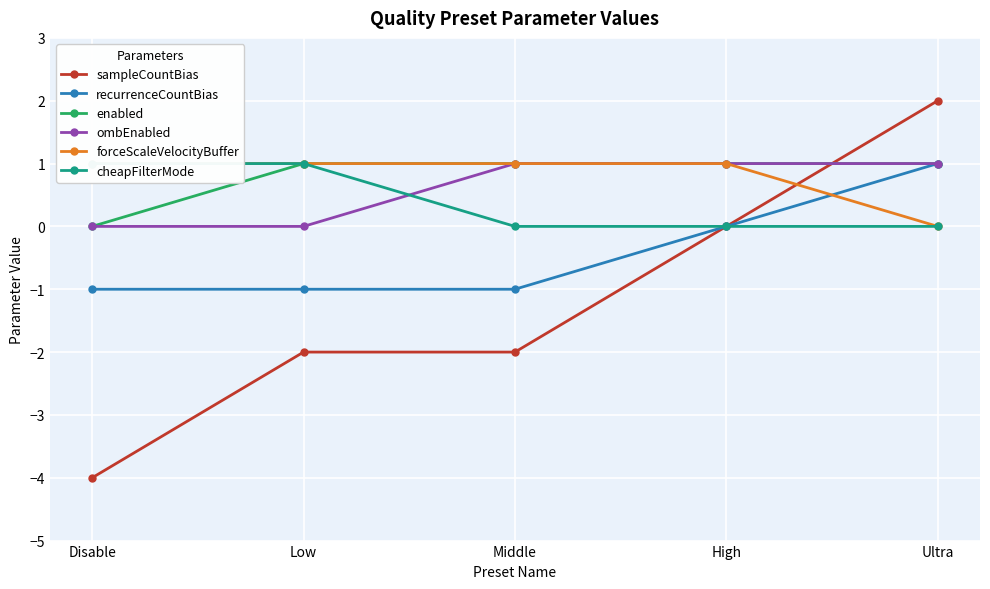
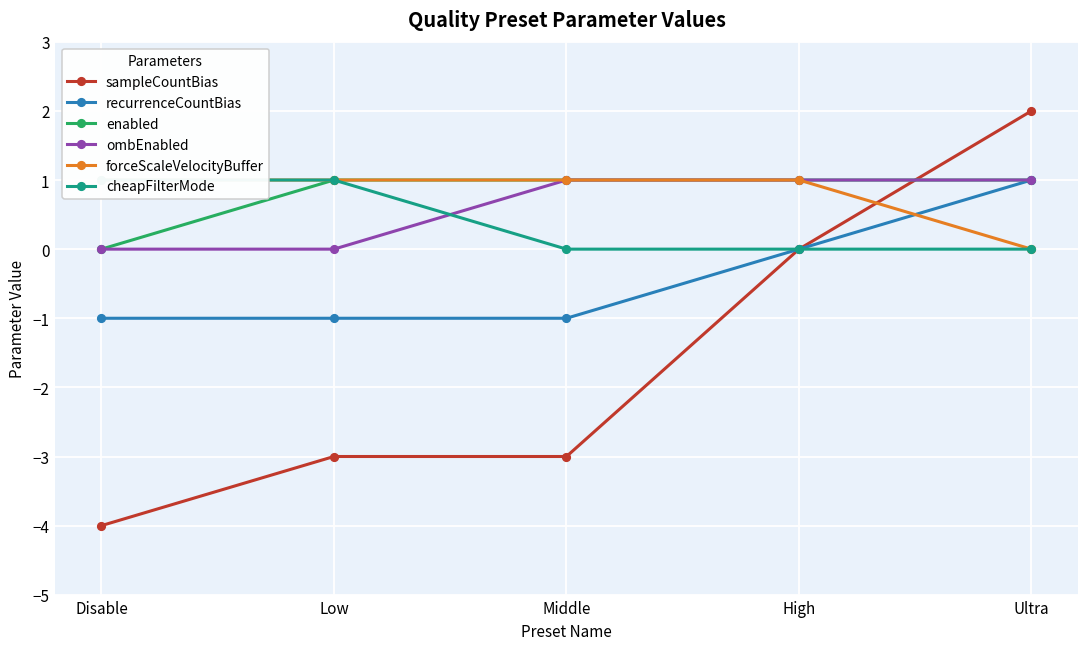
sampleCountBias, Low: -2 -> -3
sampleCountBias, Middle: -2 -> -3
